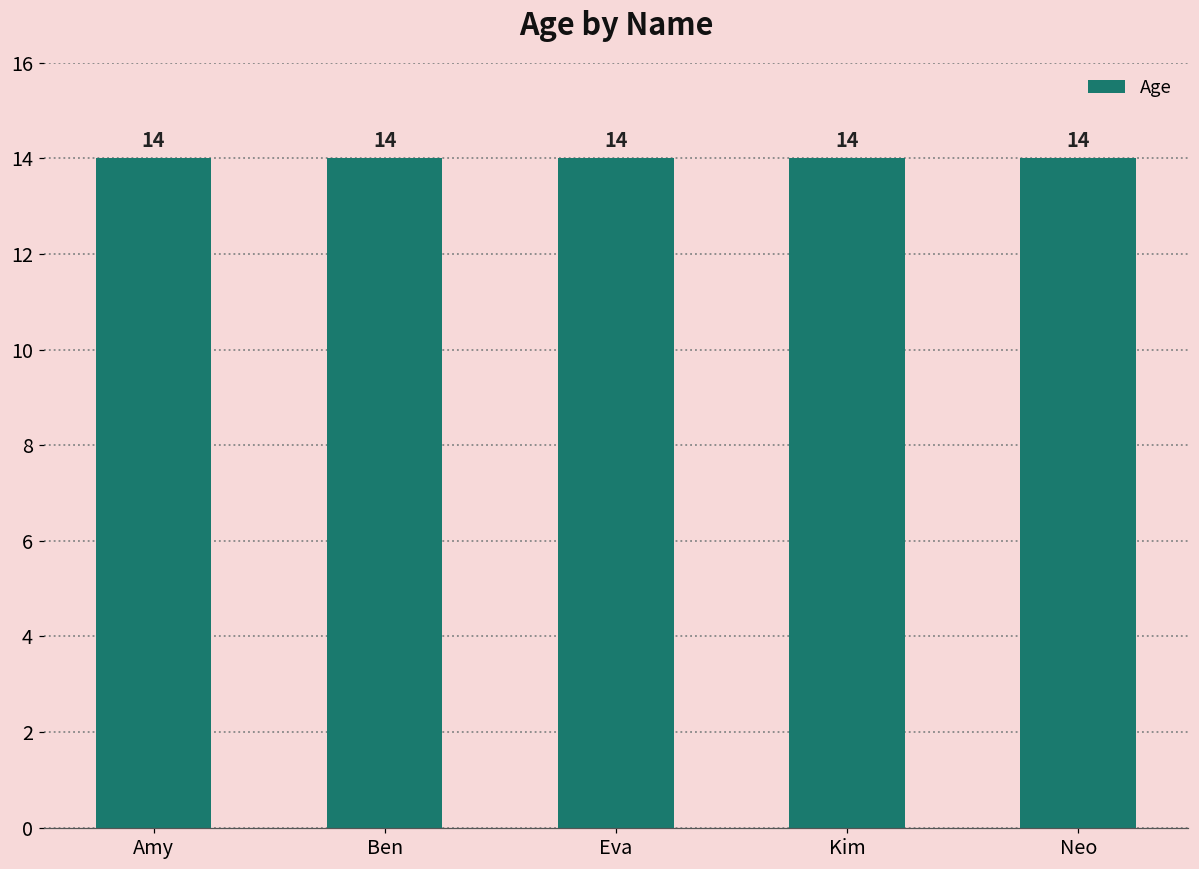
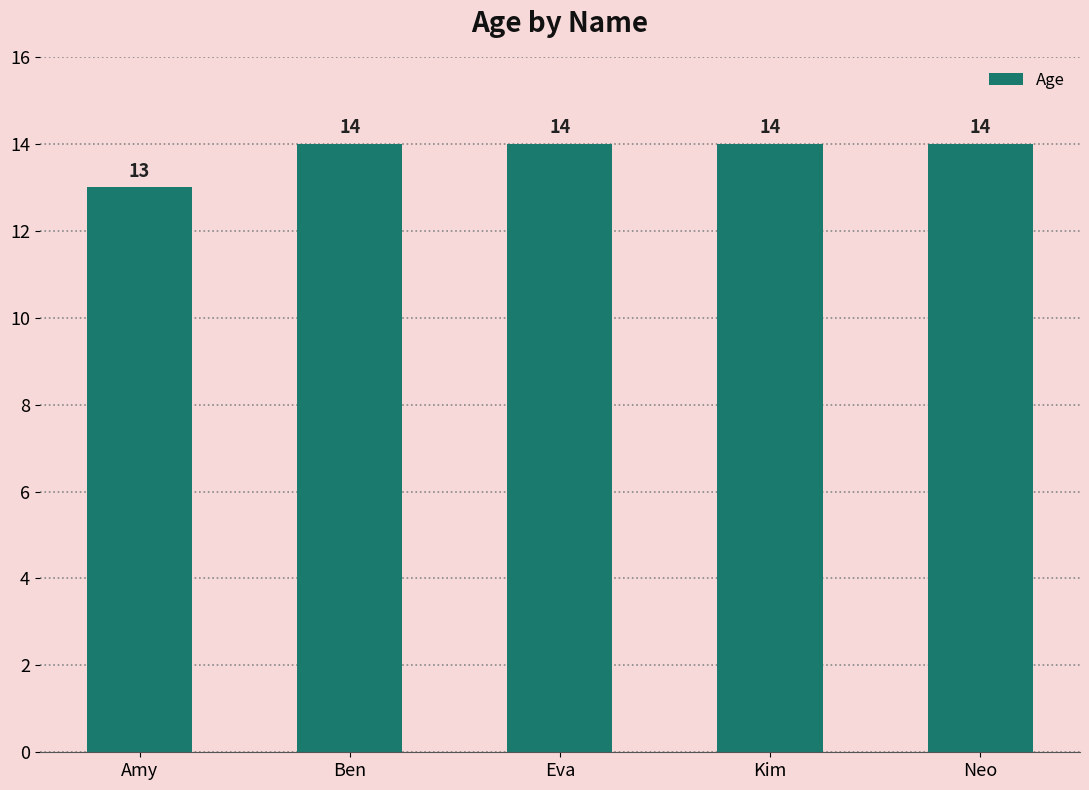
Amy: 14 -> 13
